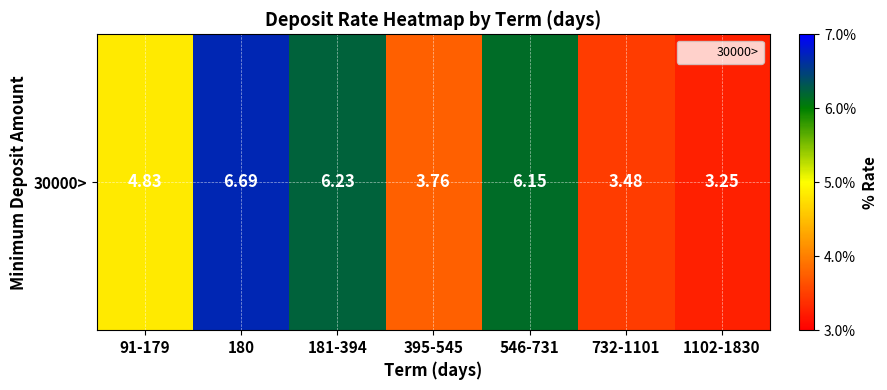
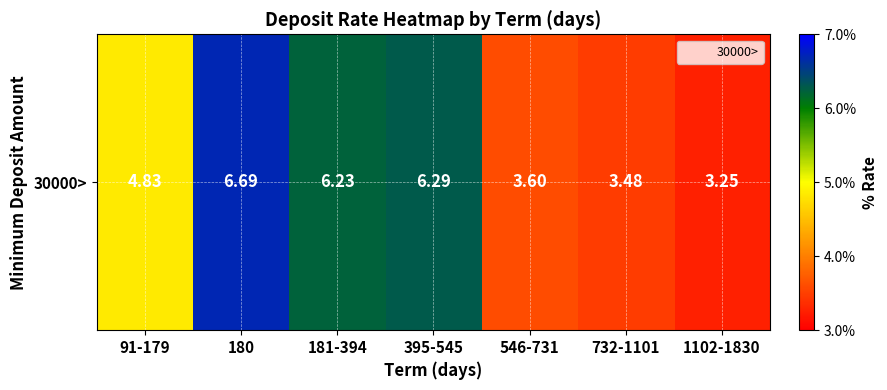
30000>, 395-545: 3.76 -> 6.29
30000>, 546-731: 6.15 -> 3.60
